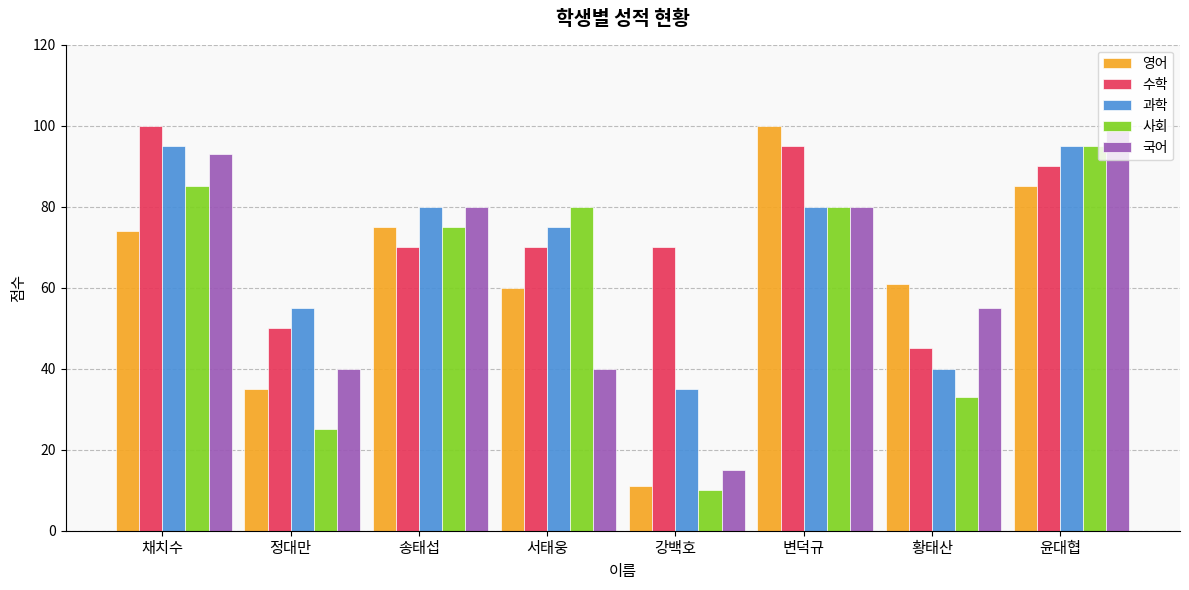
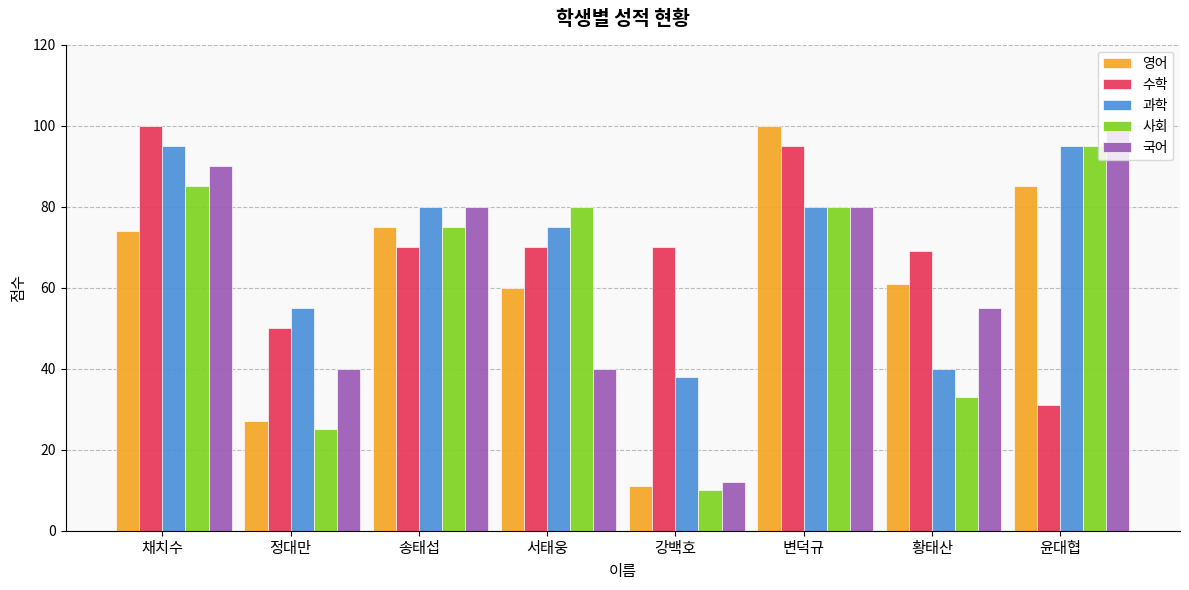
국어, 채치수: 93 -> 90
영어, 정대만: 35 -> 27
과학, 강백호: 35 -> 38
국어, 강백호: 15 -> 12
수학, 황태산: 45 -> 69
수학, 윤대협: 90 -> 31
